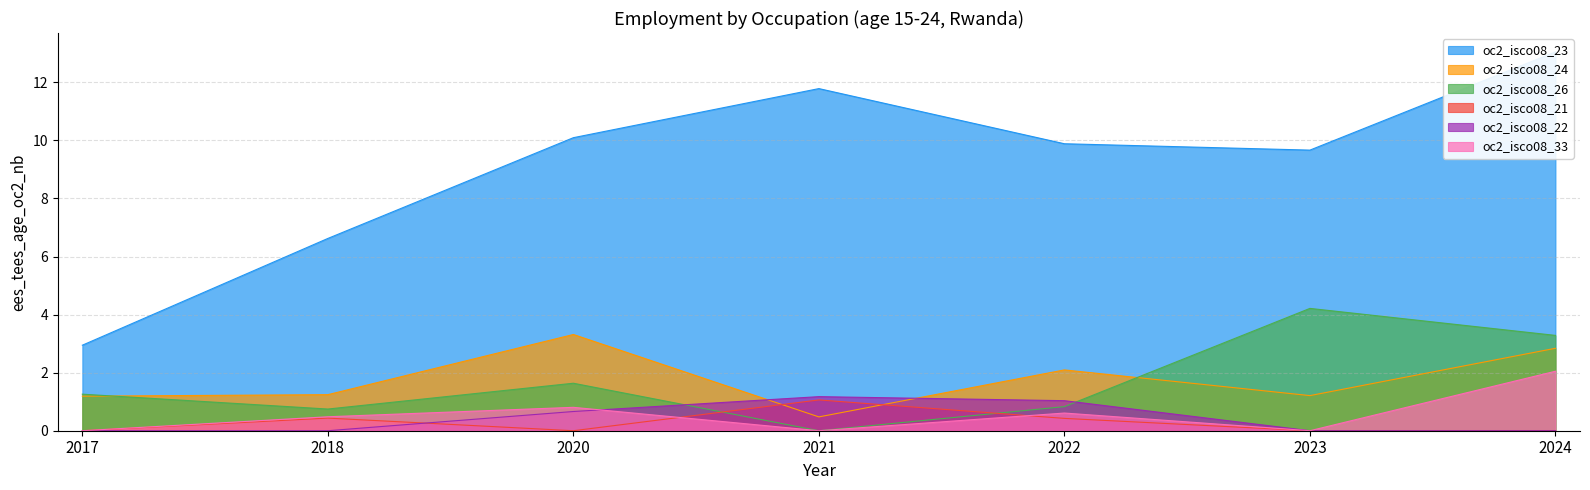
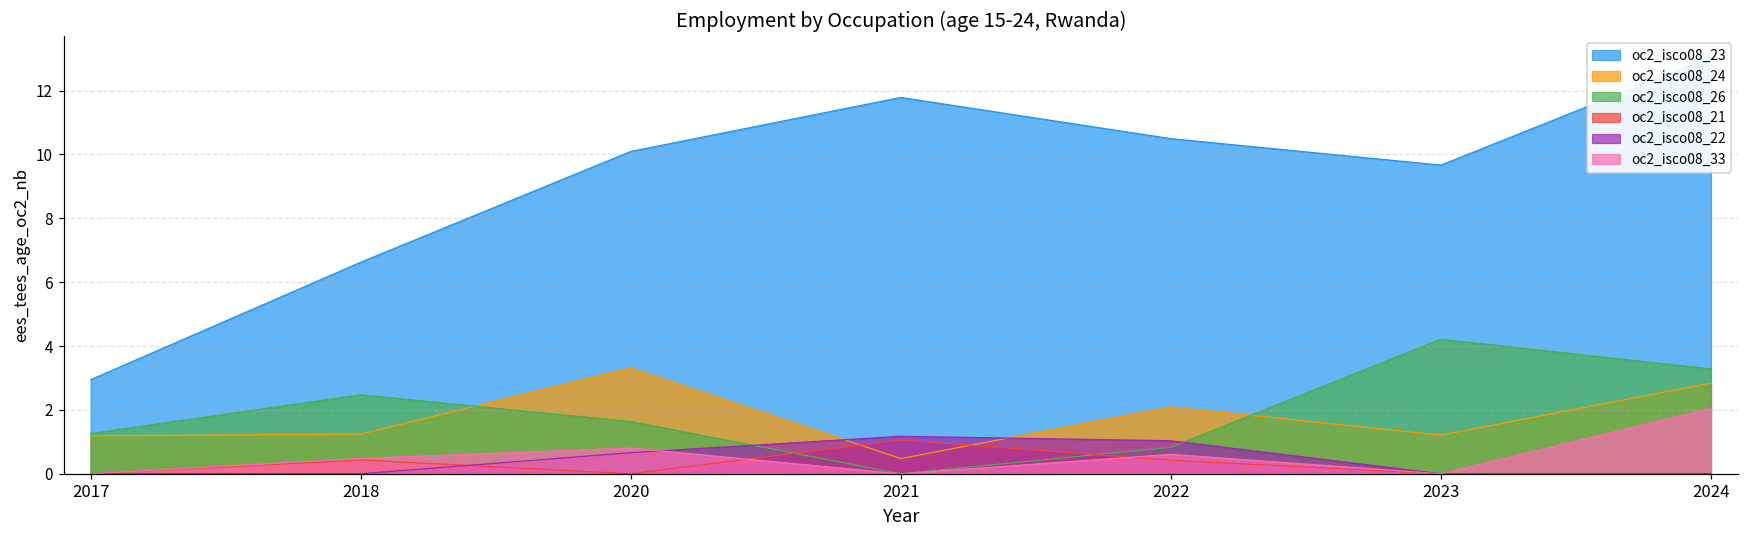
oc2_isco08_26, 2018: 0.7 -> 2.5
oc2_isco08_23, 2022: 9.9 -> 10.5
